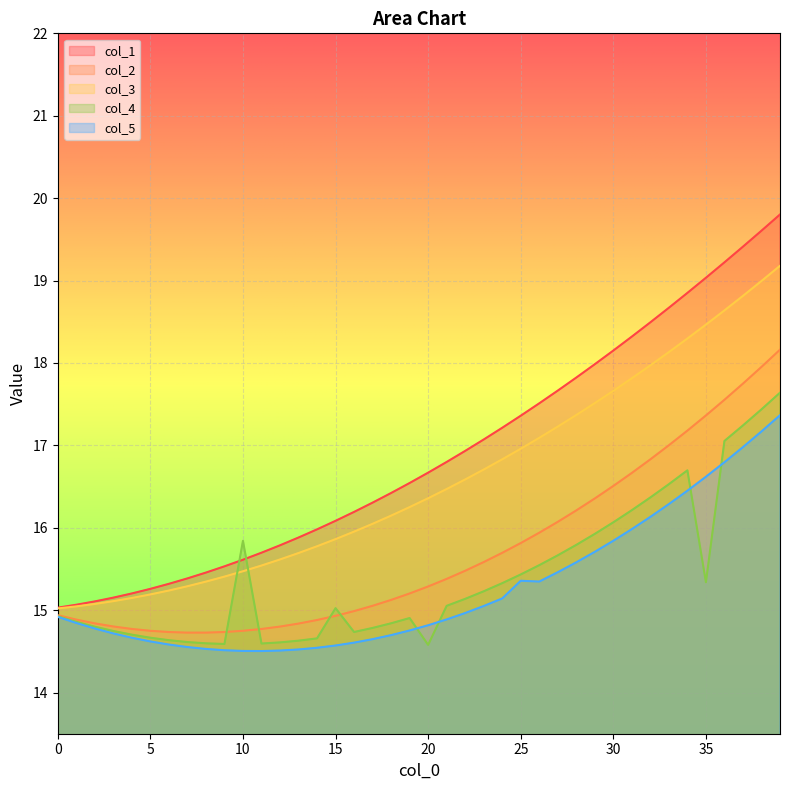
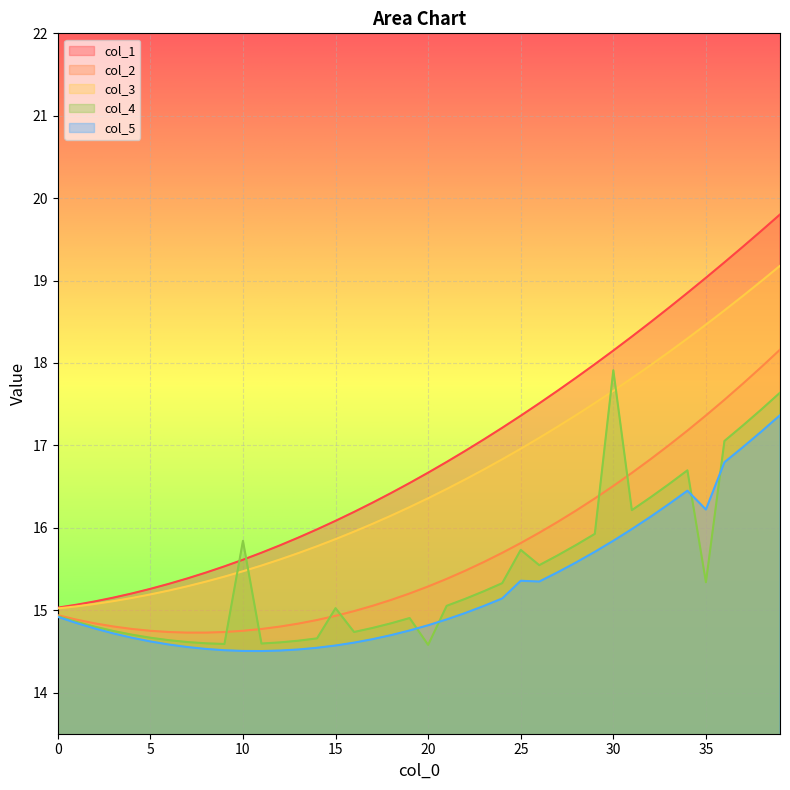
col_4, 25: 15.4 -> 15.7
col_4, 30: 16.1 -> 17.9
col_5, 35: 16.6 -> 16.2
